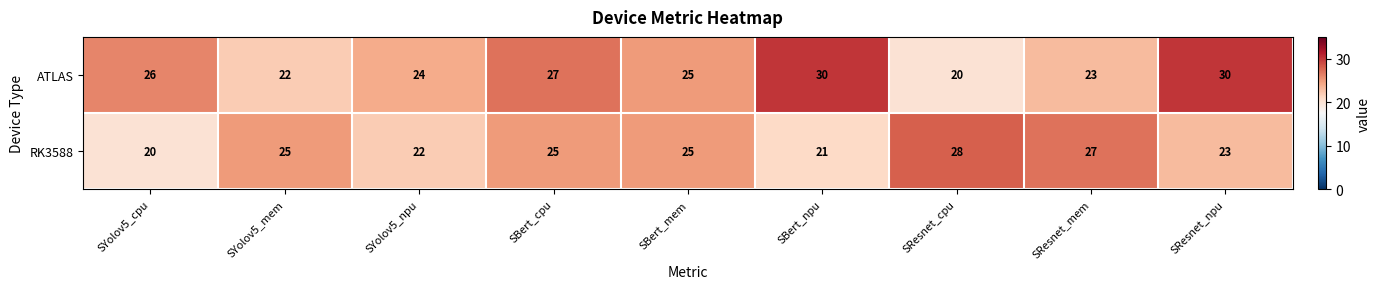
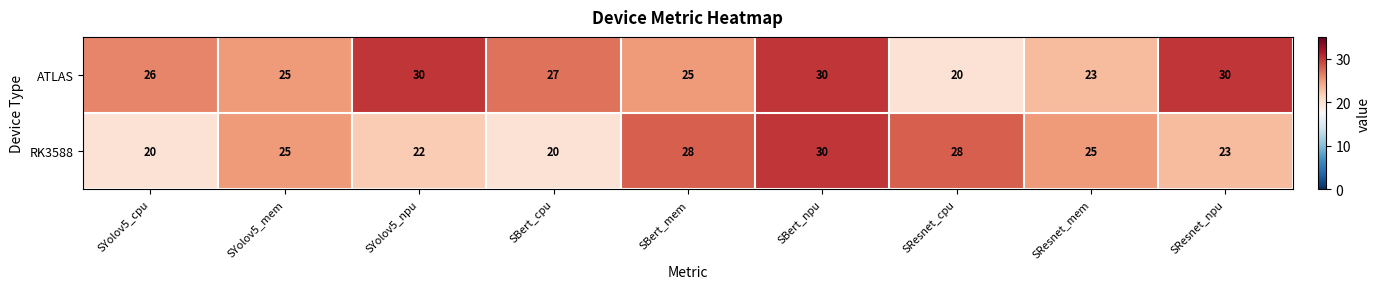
ATLAS, SYolov5_mem: 22 -> 25
ATLAS, SYolov5_npu: 24 -> 30
RK3588, SBert_cpu: 25 -> 20
RK3588, SBert_mem: 25 -> 28
RK3588, SBert_npu: 21 -> 30
RK3588, SResnet_mem: 27 -> 25
